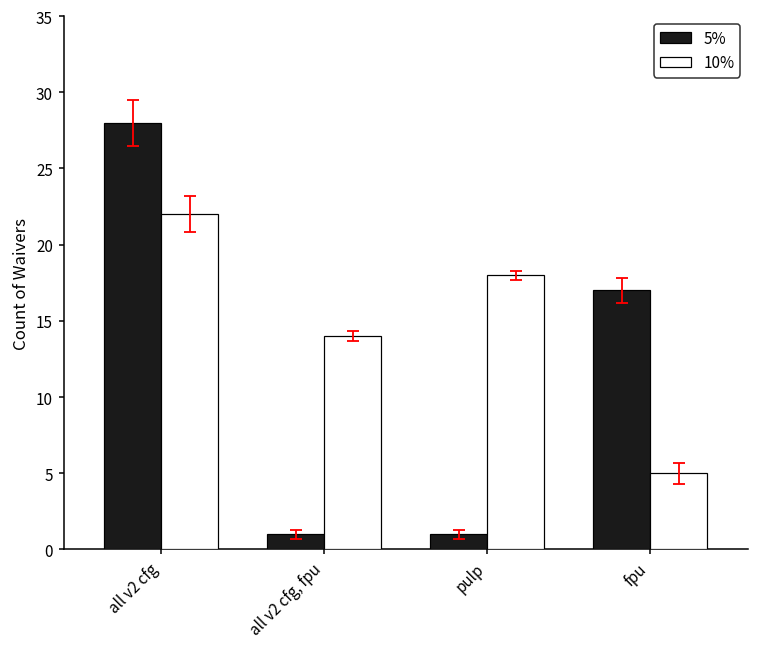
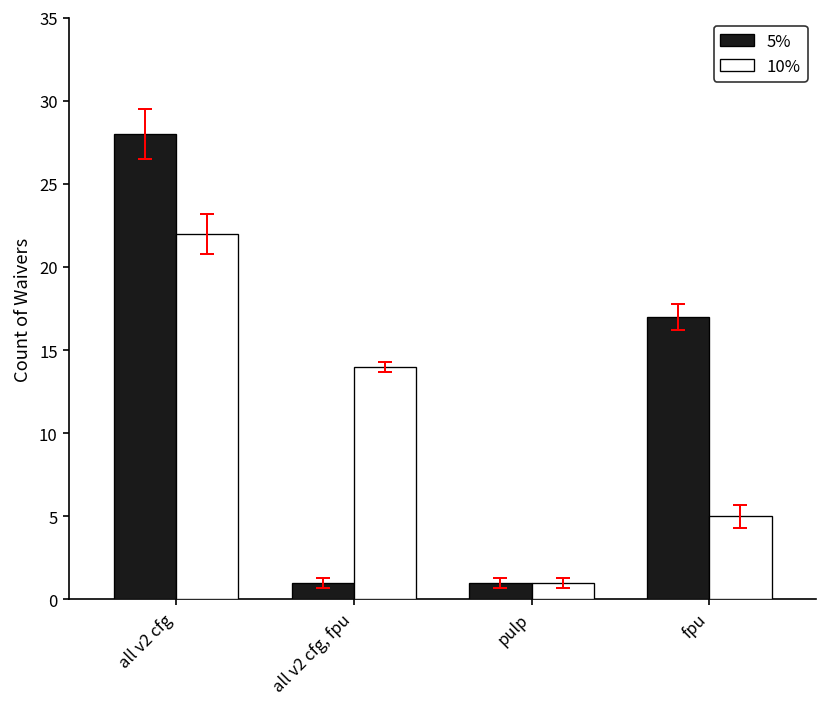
10%, pulp: 18 -> 1
